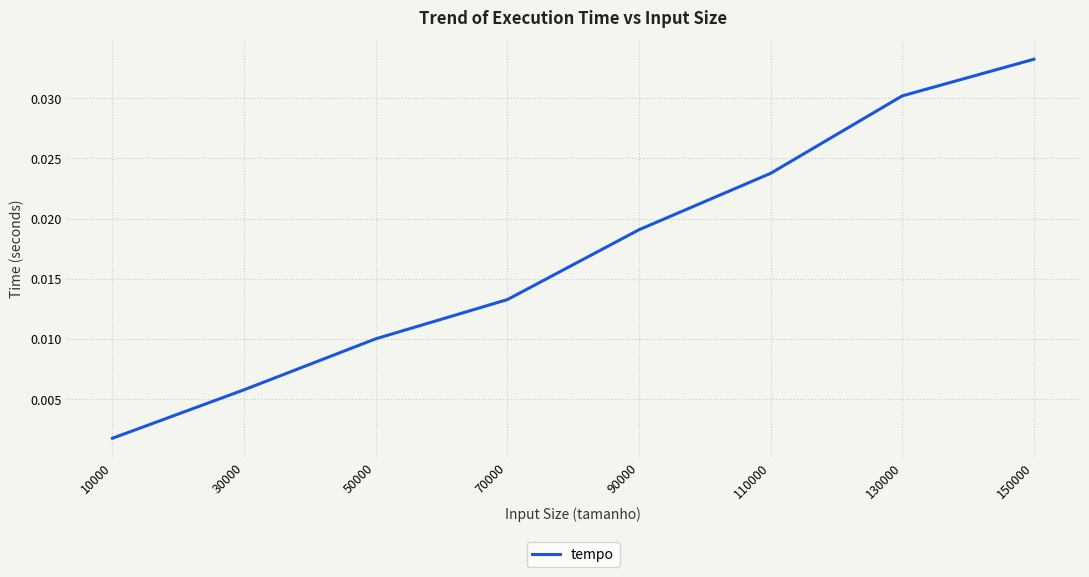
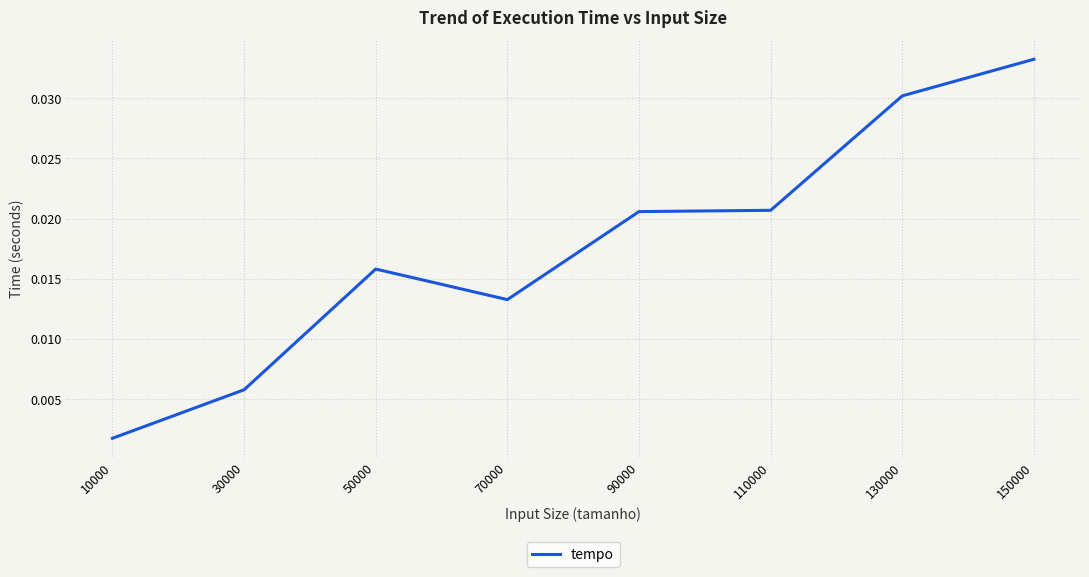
50000: 0.0100 -> 0.0158
90000: 0.0191 -> 0.0206
110000: 0.0238 -> 0.0207
